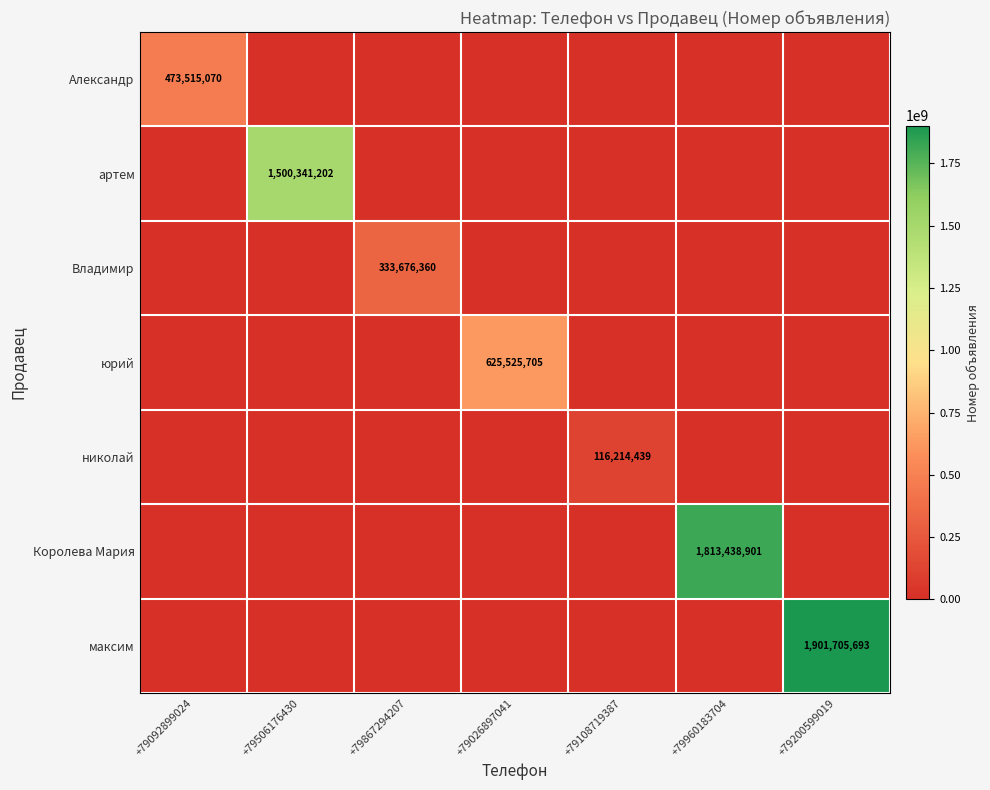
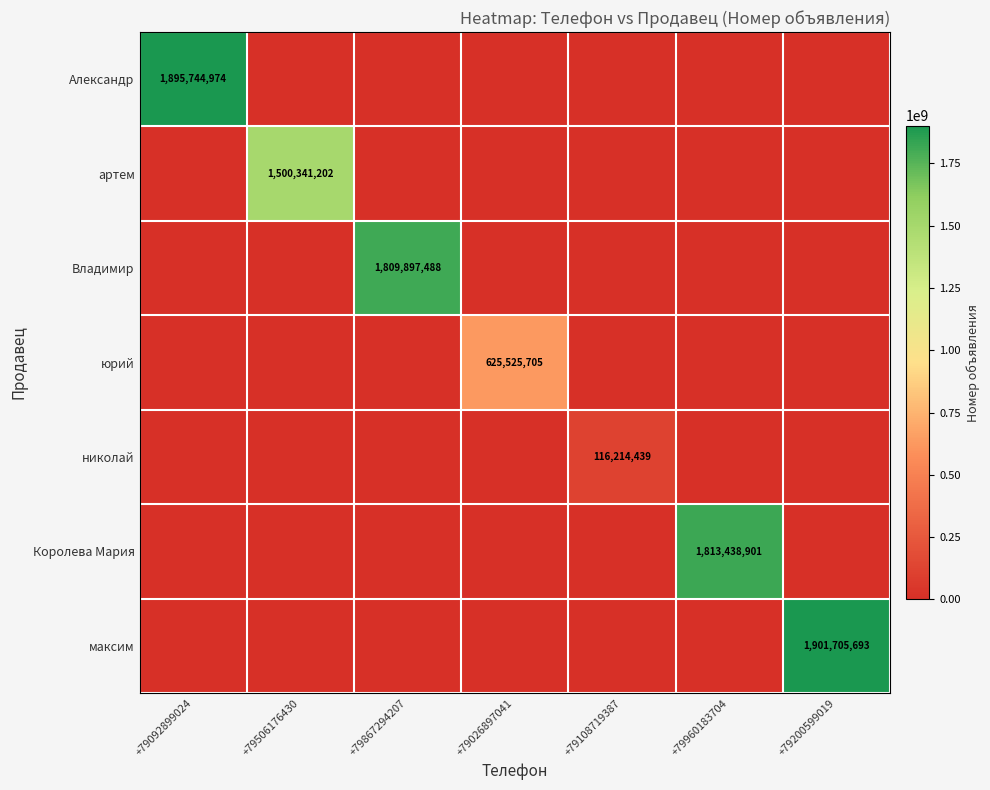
Александр, +79092899024: 473,515,070 -> 1,895,744,974
Владимир, +79867294207: 333,676,360 -> 1,809,897,488
